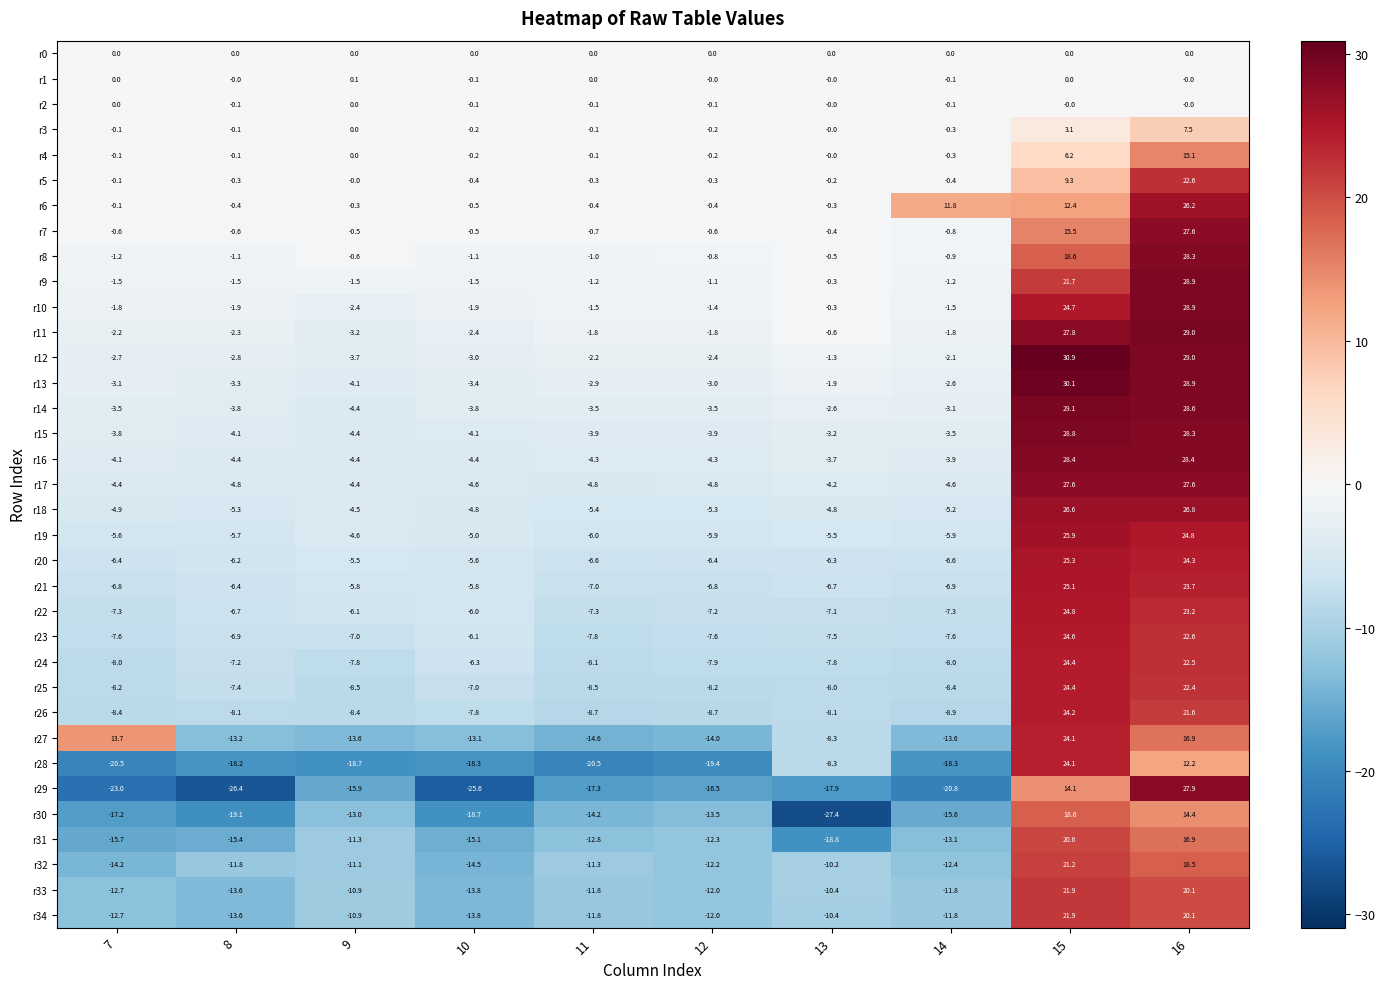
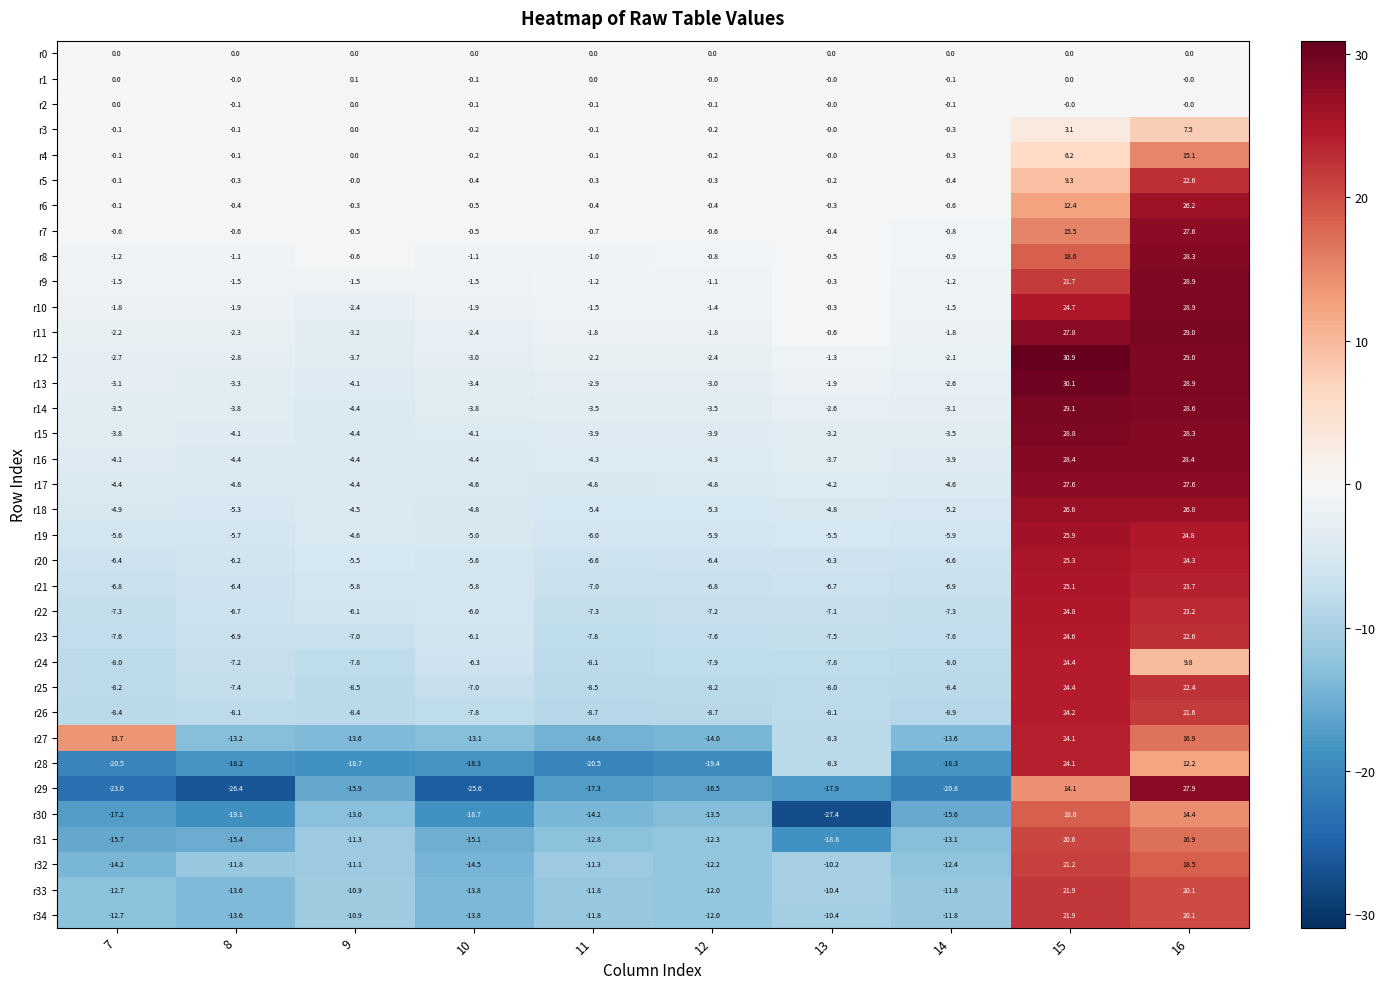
r6, 14: 11.8 -> -0.6
r24, 16: 22.5 -> 9.8
